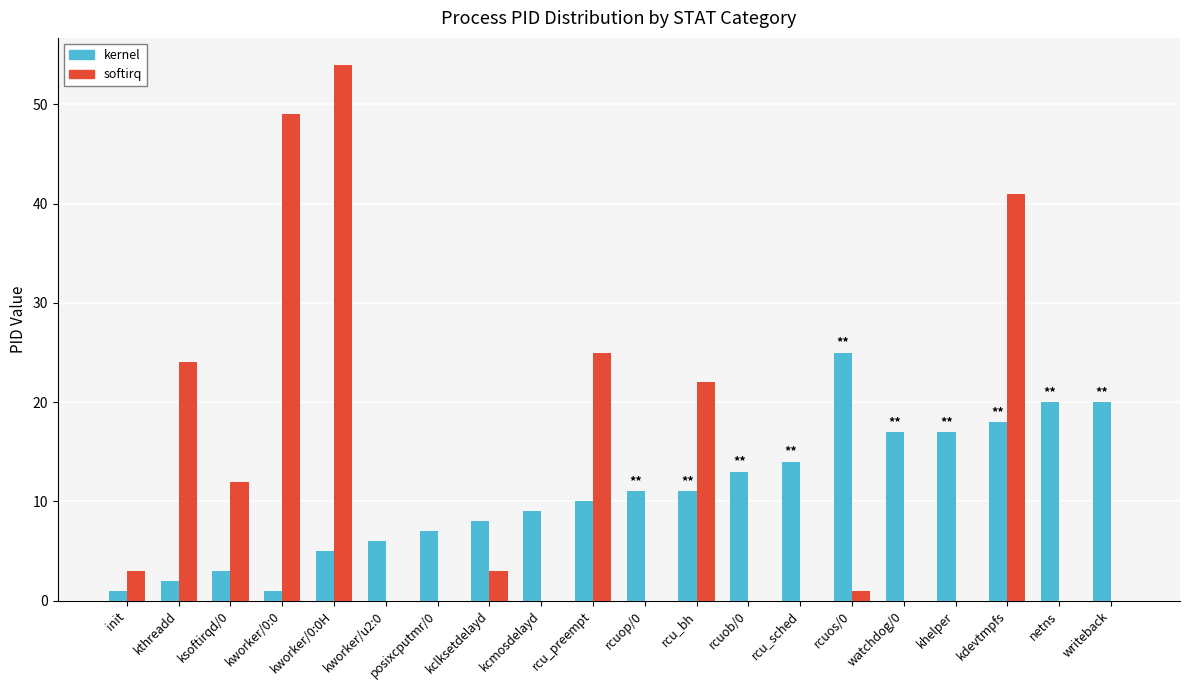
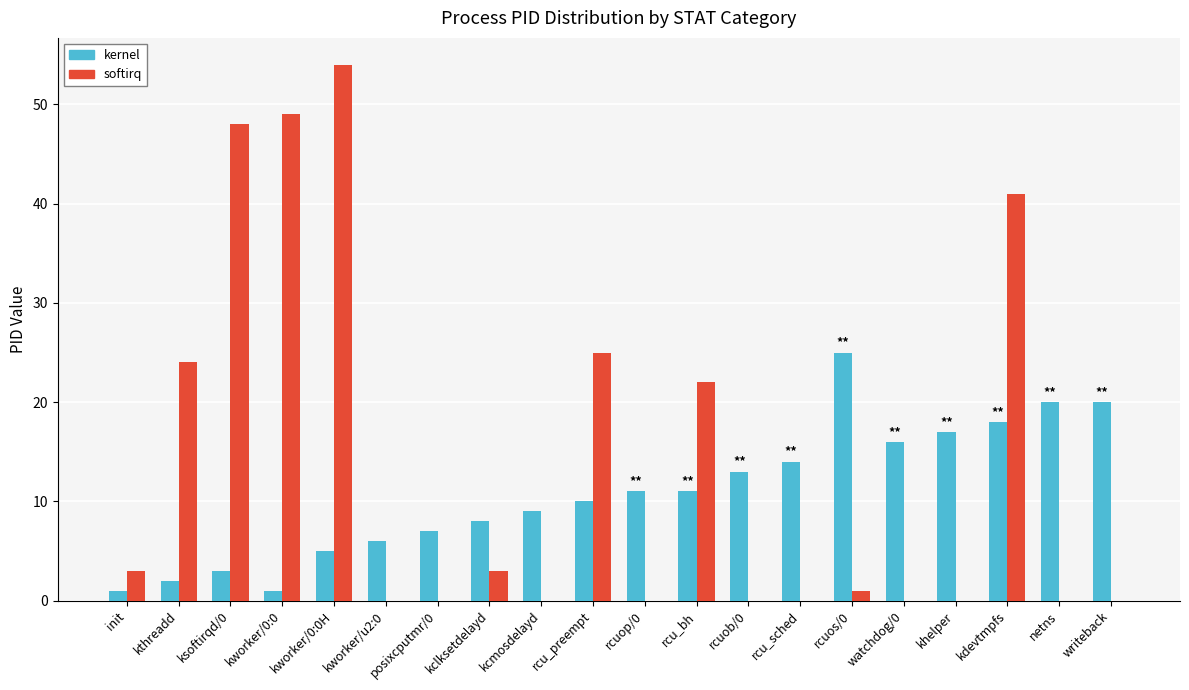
softirq, ksoftirqd/0: 12 -> 48
kernel, watchdog/0: 17 -> 16
